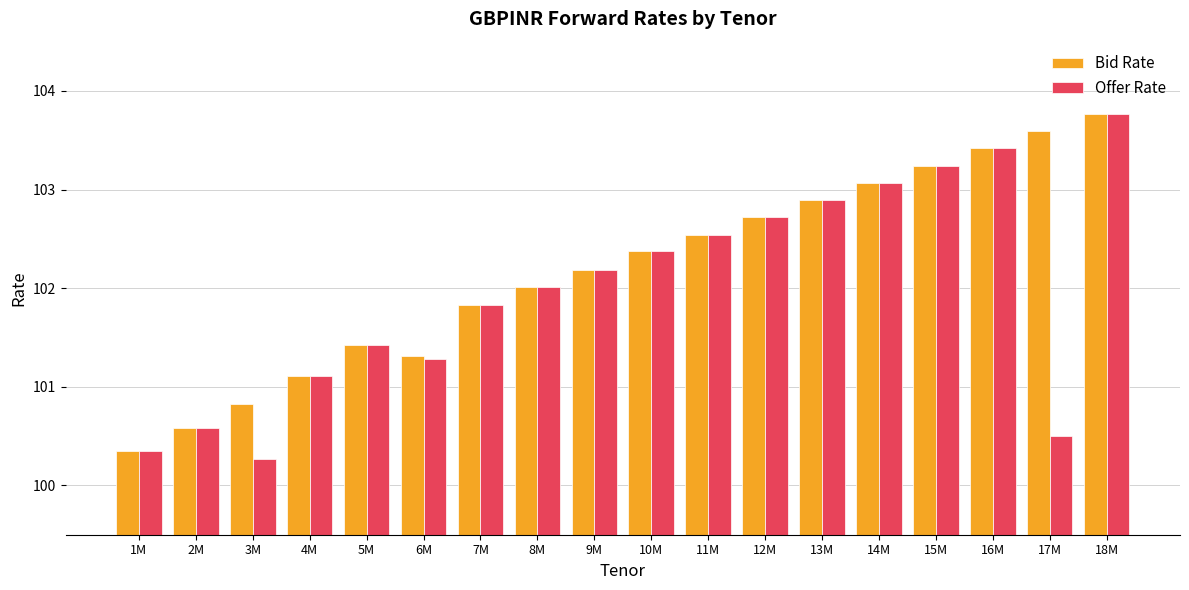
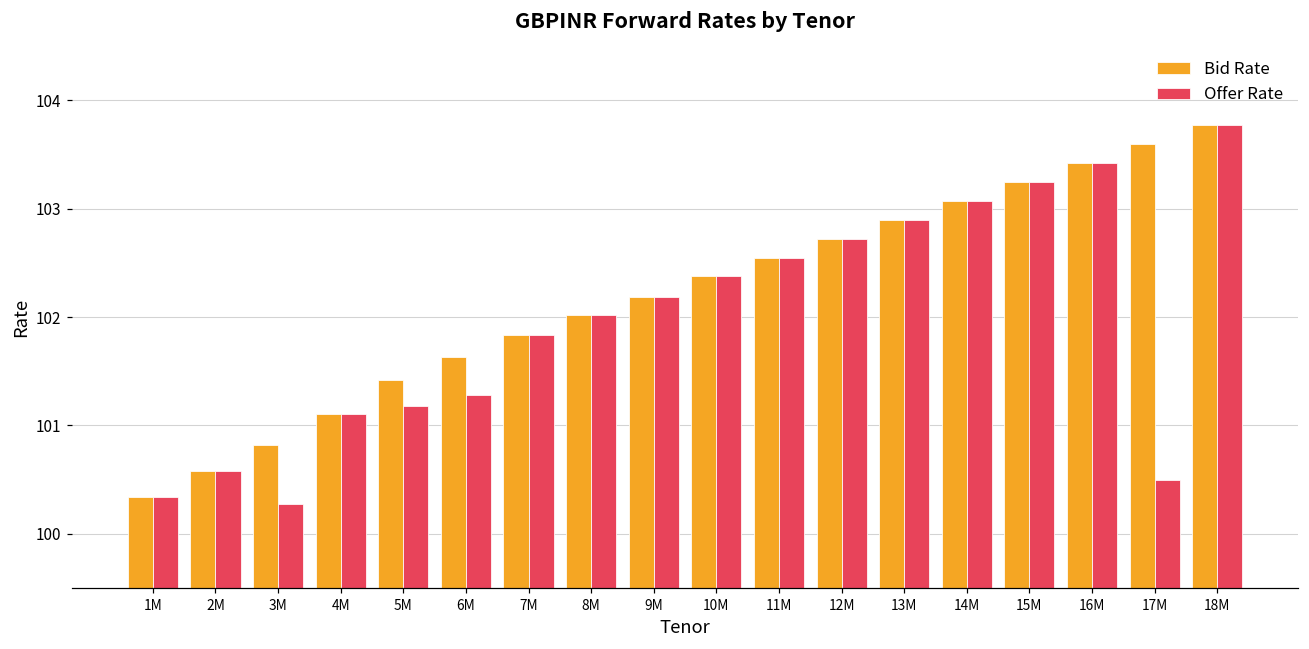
Offer Rate, 5M: 101.4 -> 101.2
Bid Rate, 6M: 101.3 -> 101.6
